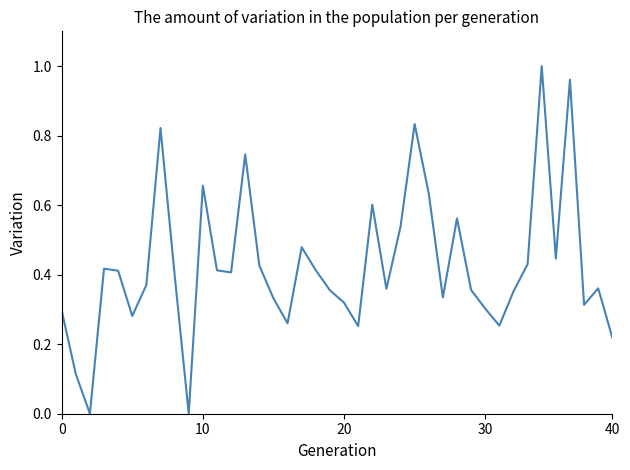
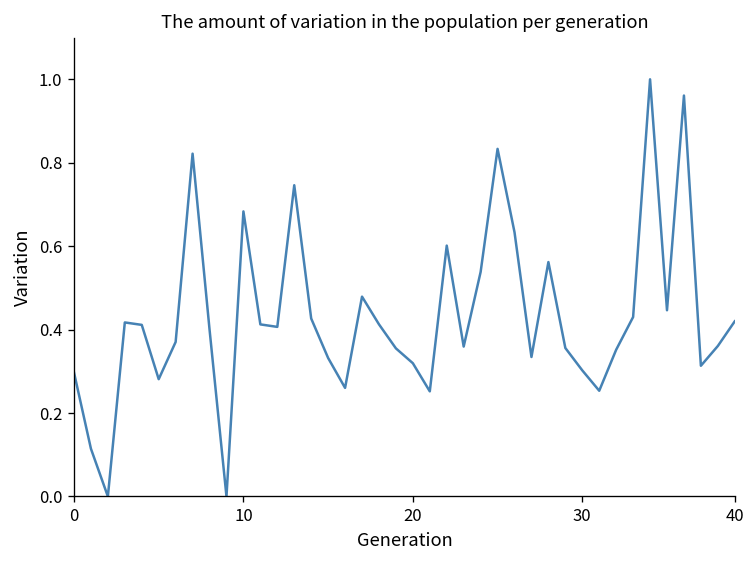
10: 0.66 -> 0.68
40: 0.22 -> 0.42
